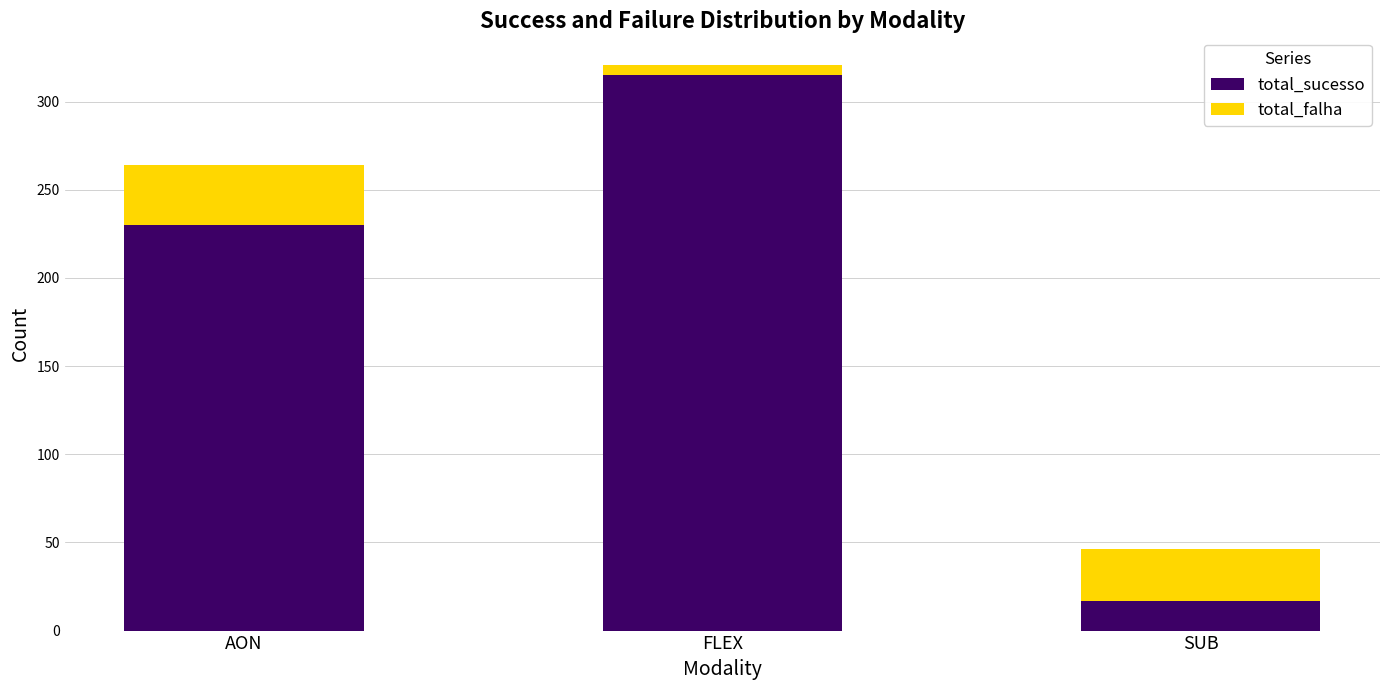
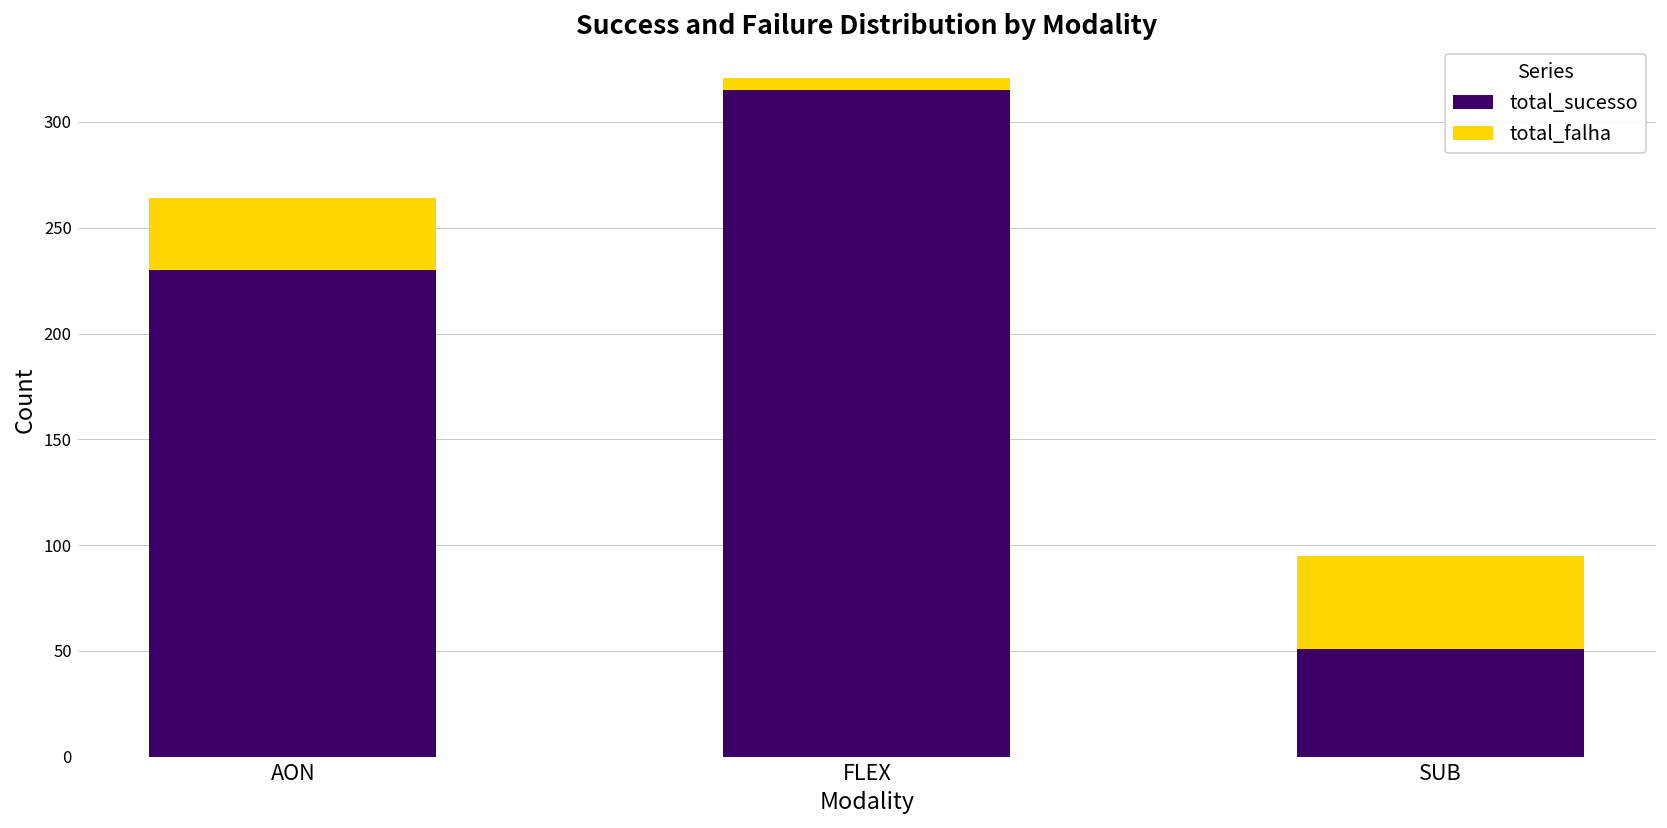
total_sucesso, SUB: 17 -> 51
total_falha, SUB: 29 -> 44
